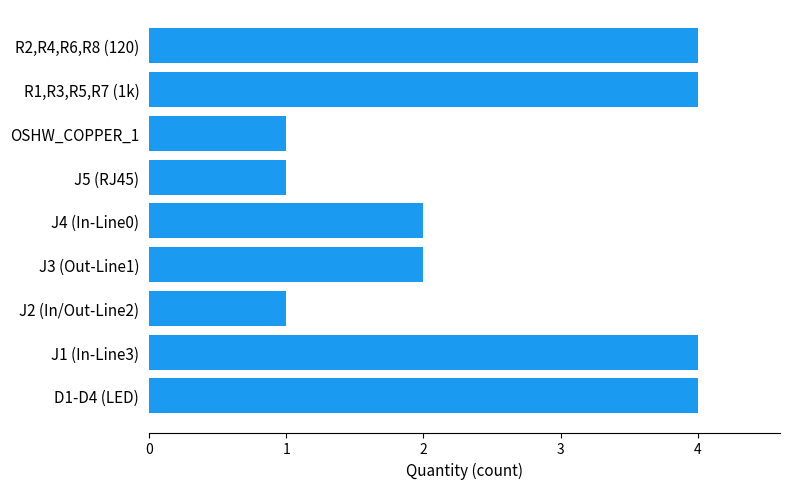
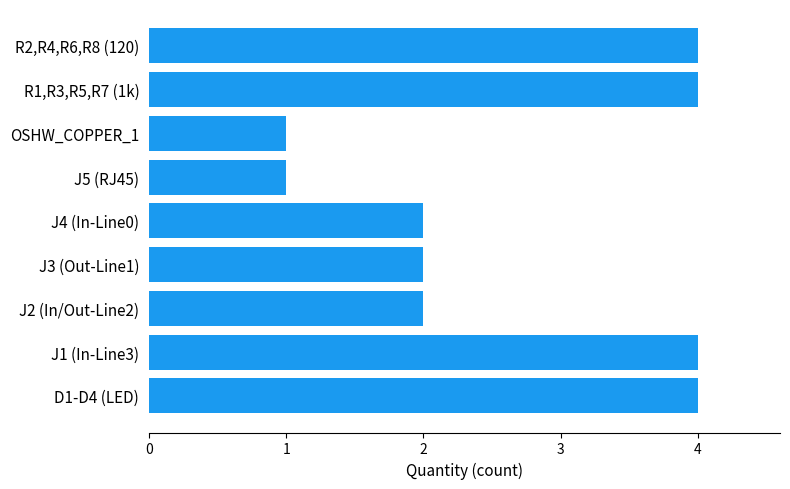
J2 (In/Out-Line2): 1 -> 2
